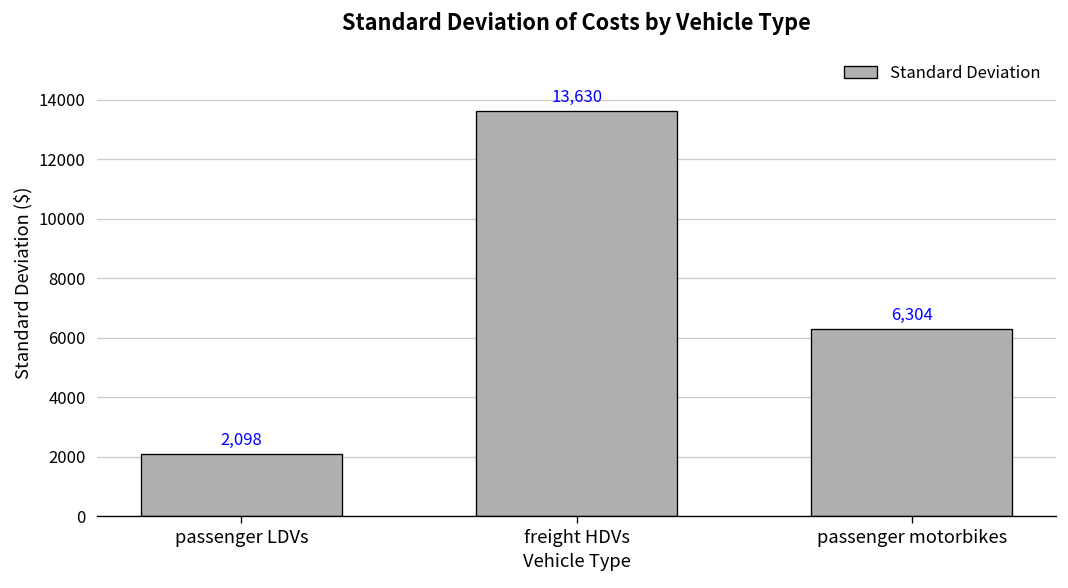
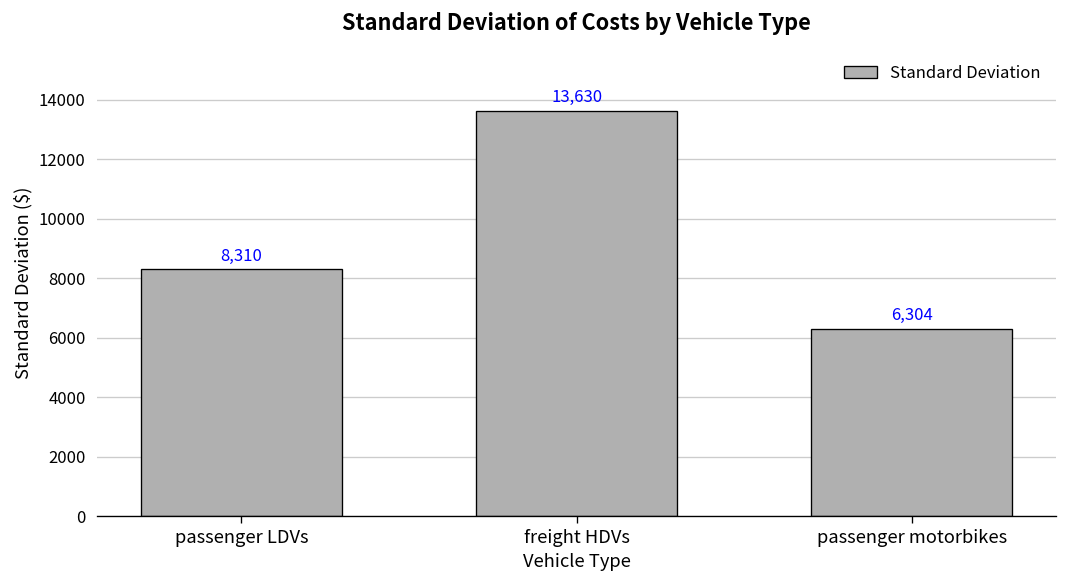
passenger LDVs: 2,098 -> 8,310
